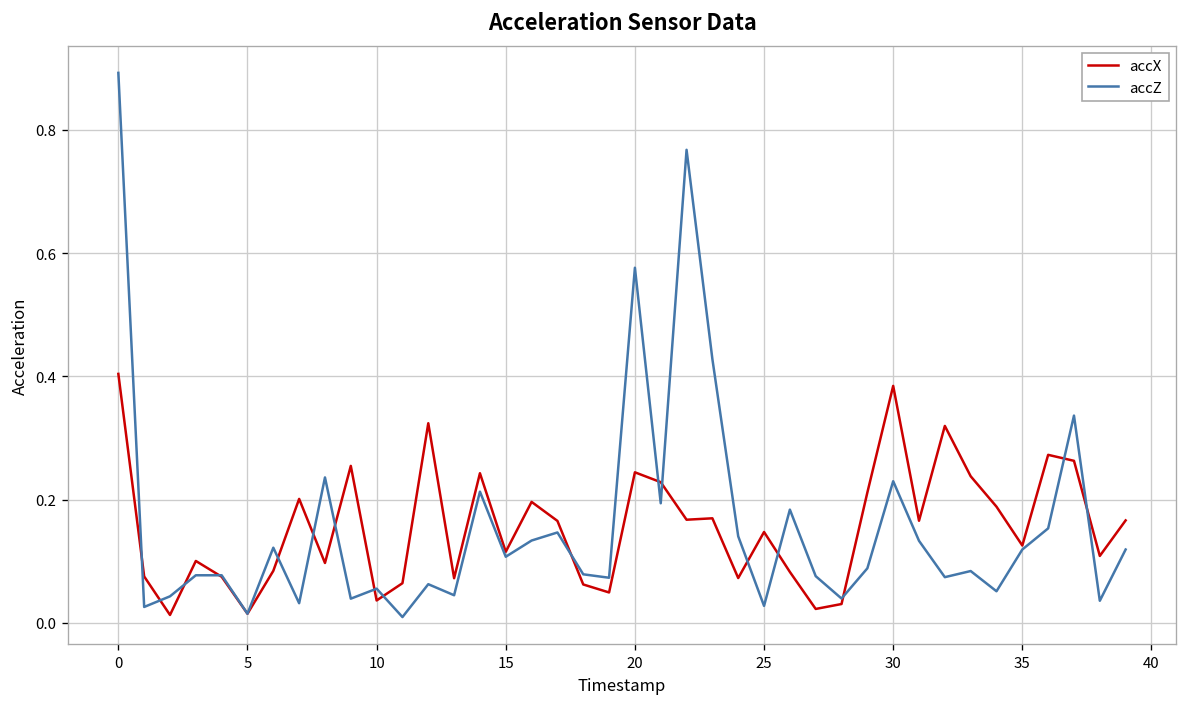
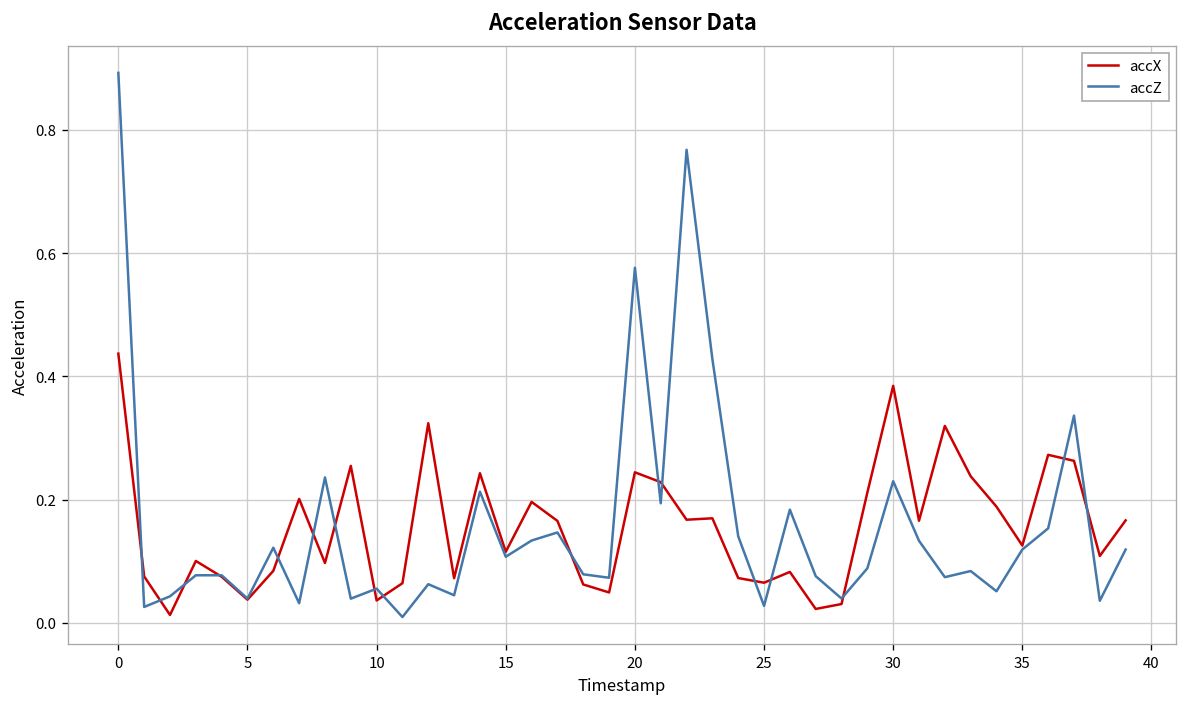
accX, 0: 0.40 -> 0.44
accX, 5: 0.01 -> 0.04
accZ, 5: 0.01 -> 0.04
accX, 25: 0.15 -> 0.07
